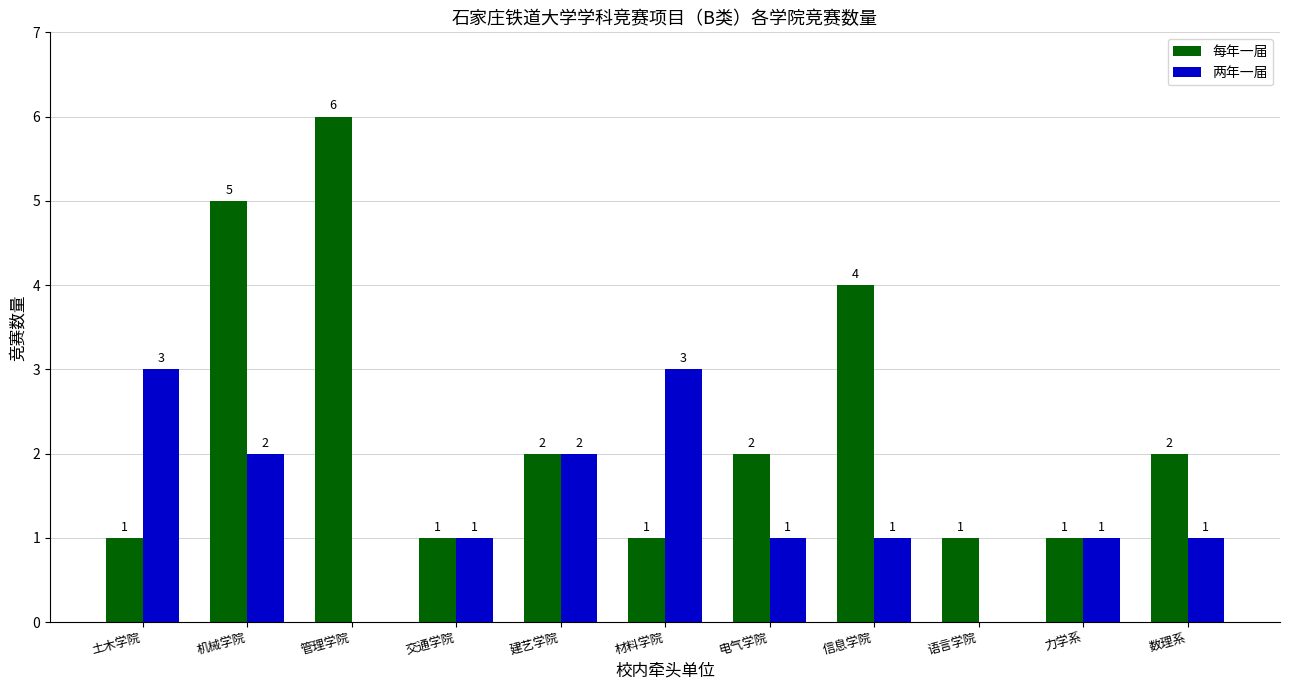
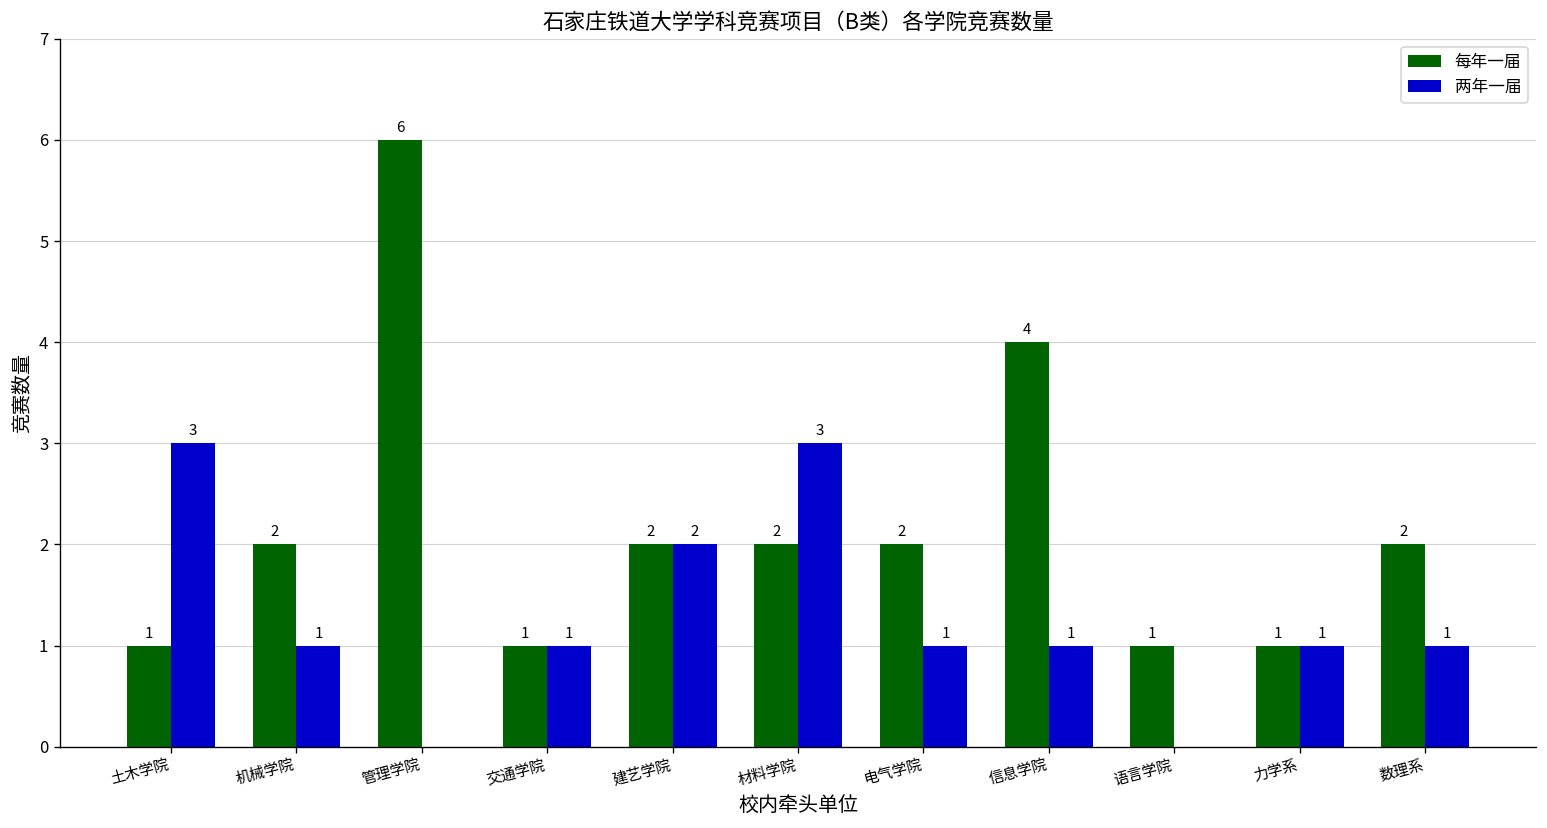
每年一届, 机械学院: 5 -> 2
两年一届, 机械学院: 2 -> 1
每年一届, 材料学院: 1 -> 2
